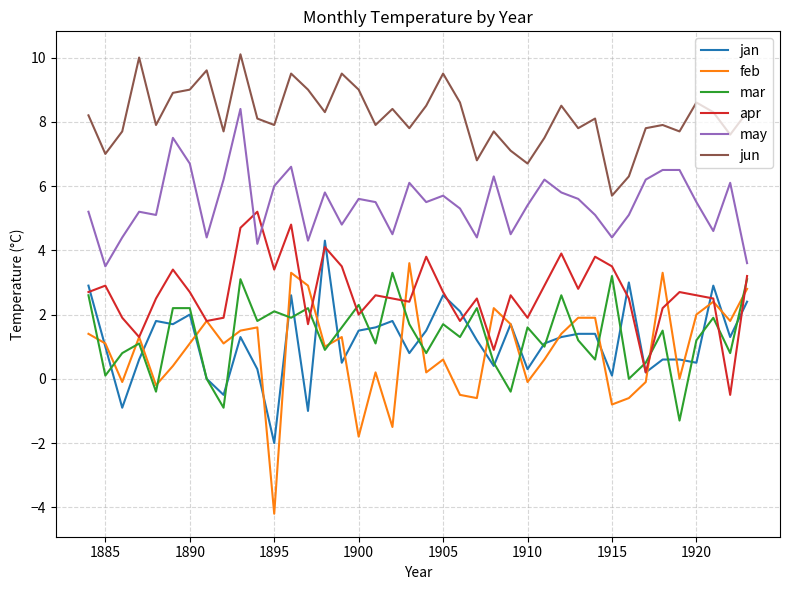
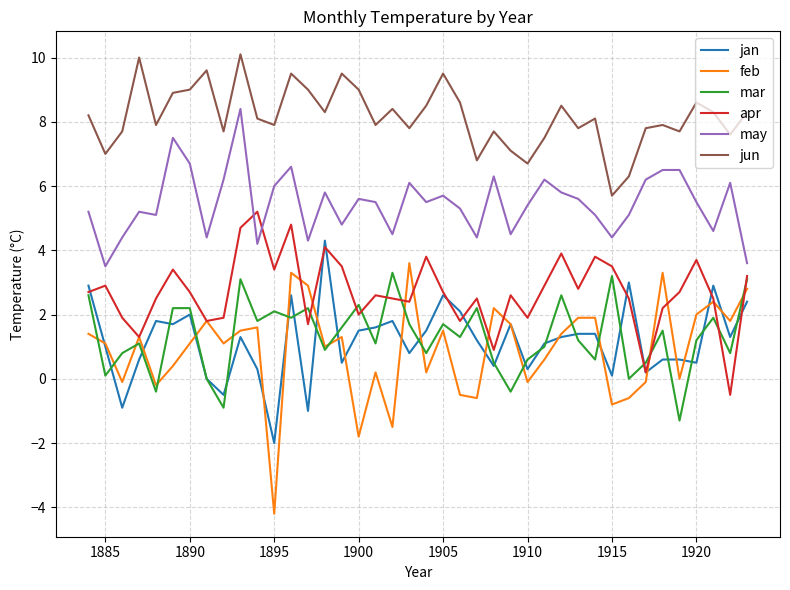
feb, 1905: 0.6 -> 1.5
mar, 1910: 1.6 -> 0.6
apr, 1920: 2.6 -> 3.7
